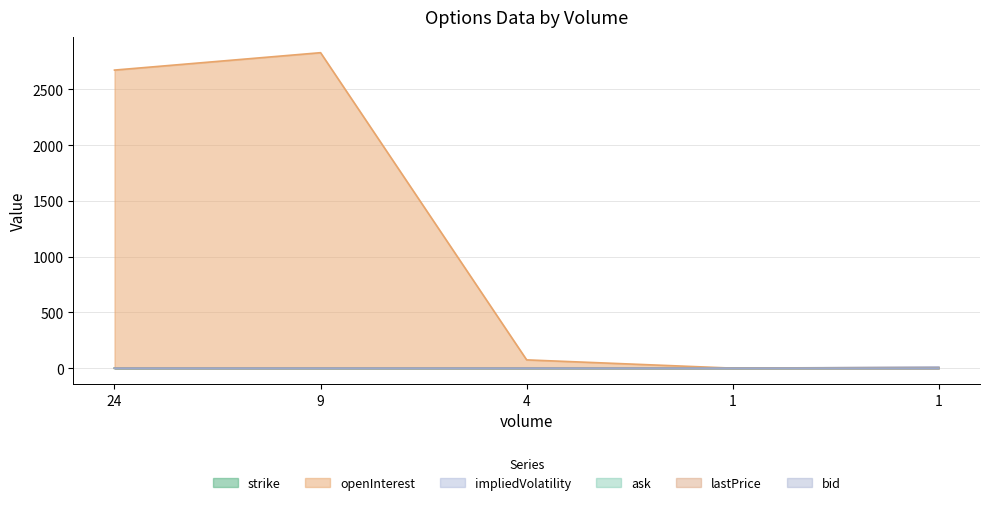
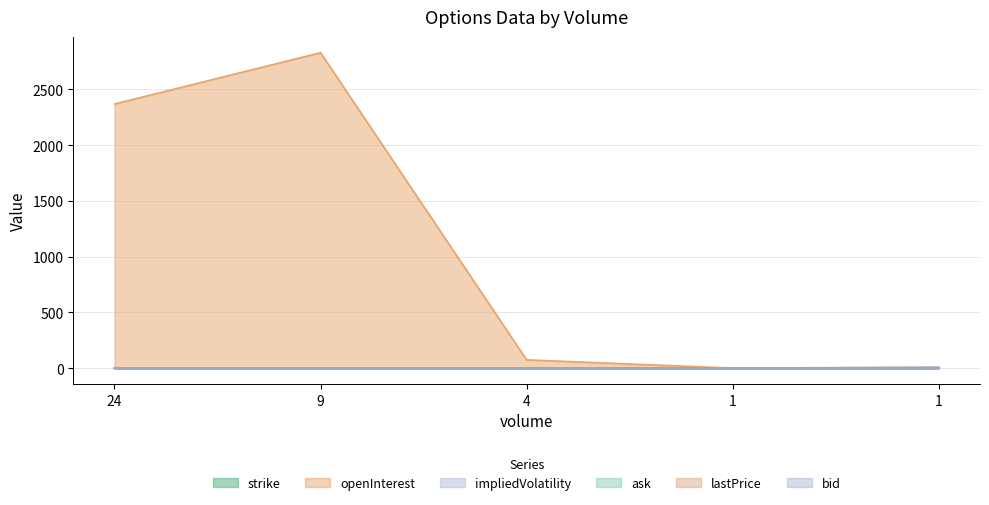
openInterest, 24: 2670 -> 2370
